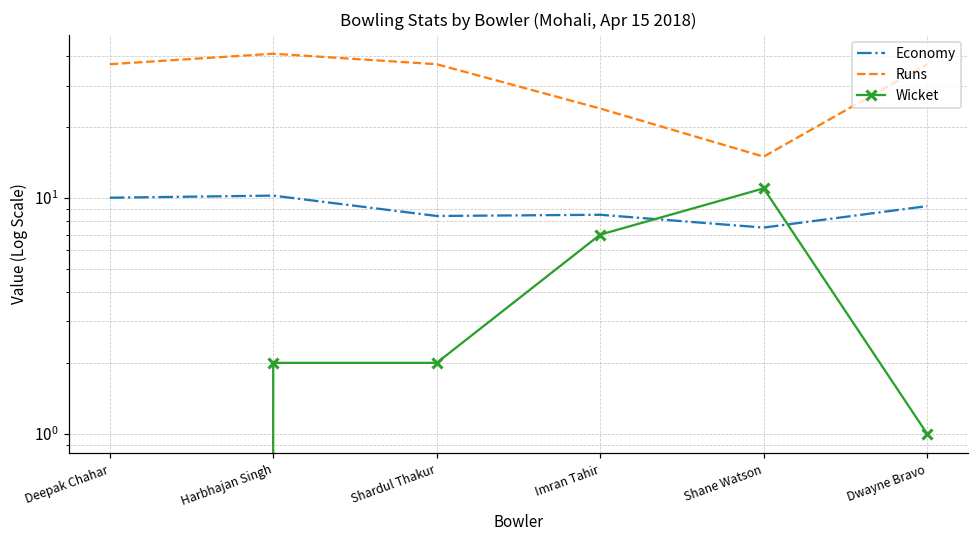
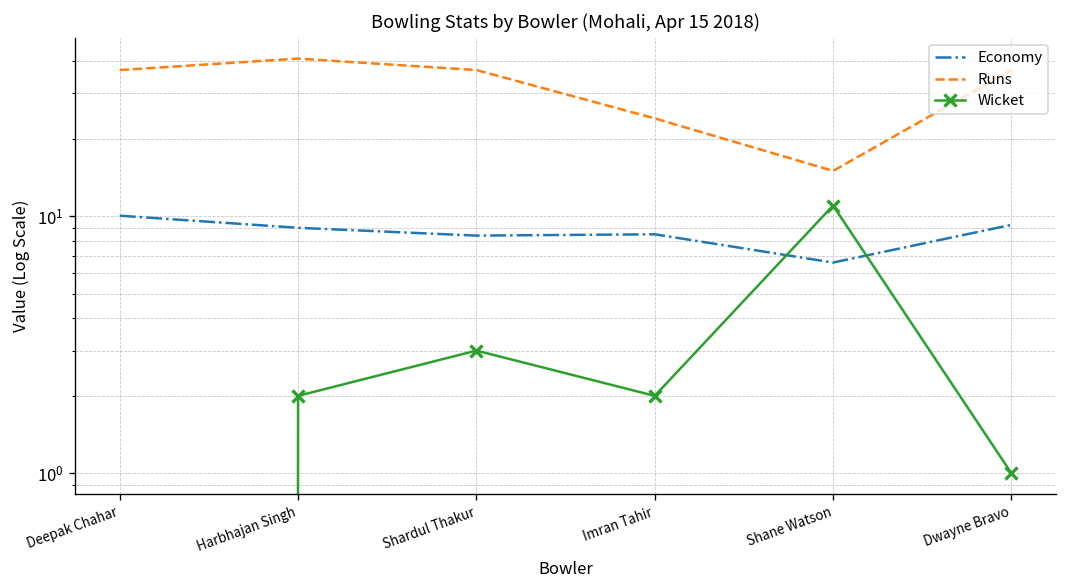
Economy, Harbhajan Singh: 10 -> 9.0
Wicket, Shardul Thakur: 2 -> 3
Wicket, Imran Tahir: 7 -> 2
Economy, Shane Watson: 7.5 -> 6.6
